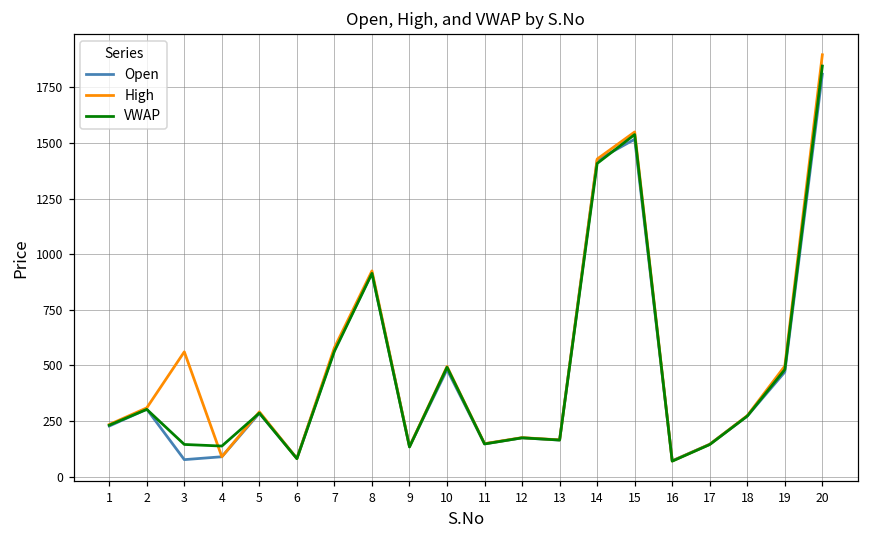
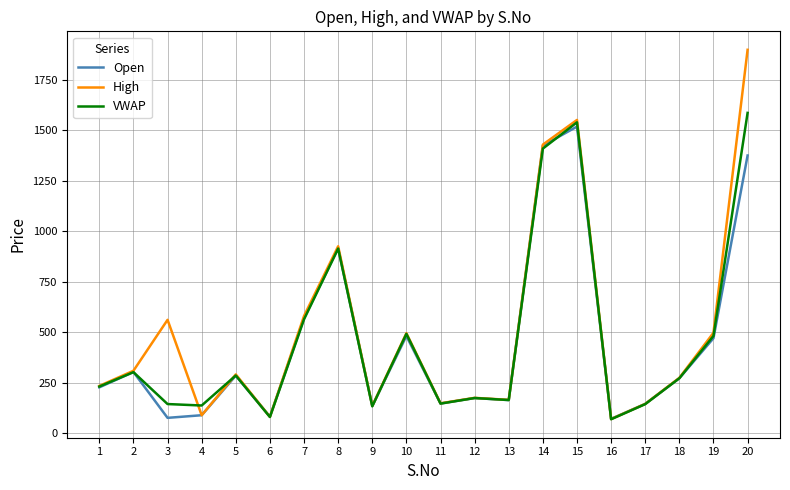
Open, 20: 1810 -> 1370
VWAP, 20: 1850 -> 1580
